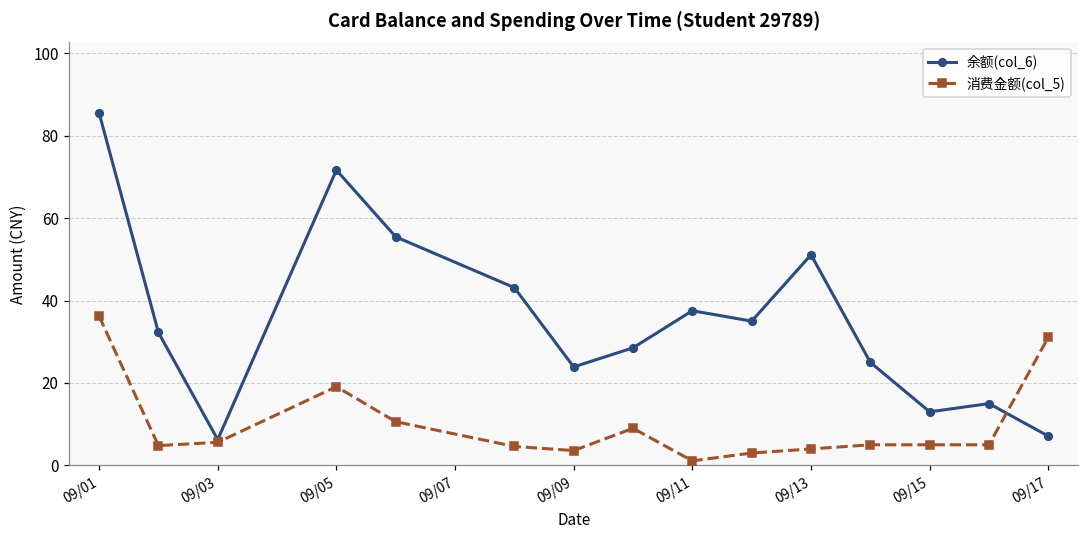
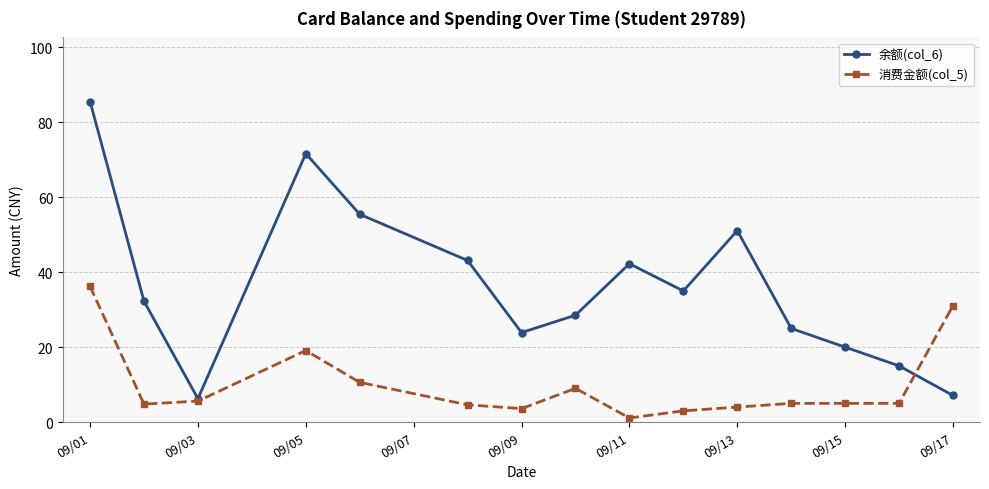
余额(col_6), 09/11: 38 -> 42
余额(col_6), 09/15: 13 -> 20
